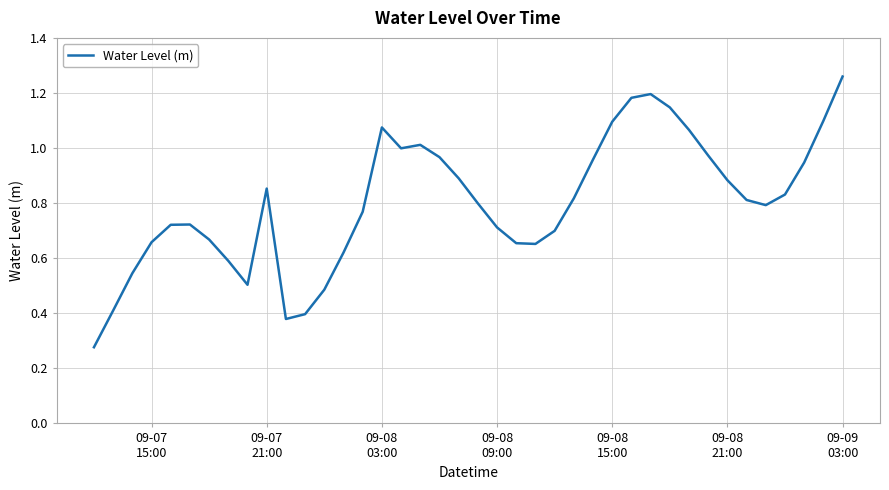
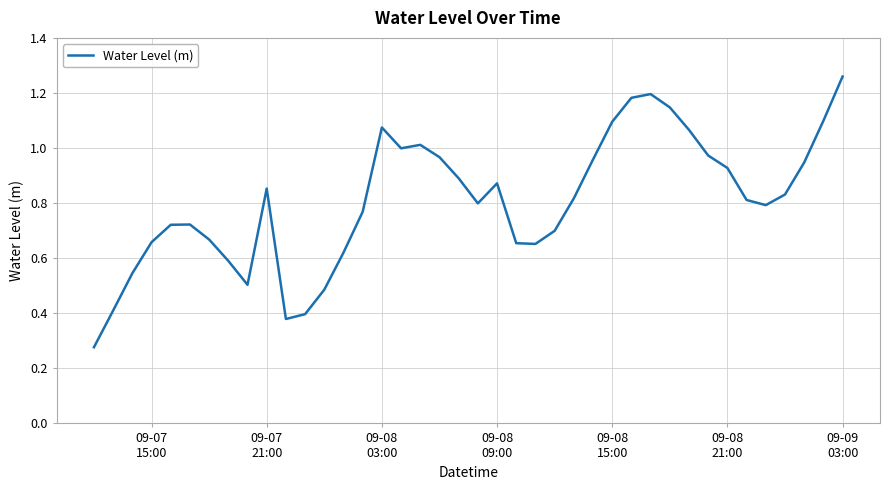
09-08 09:00: 0.71 -> 0.87
09-08 21:00: 0.88 -> 0.93
